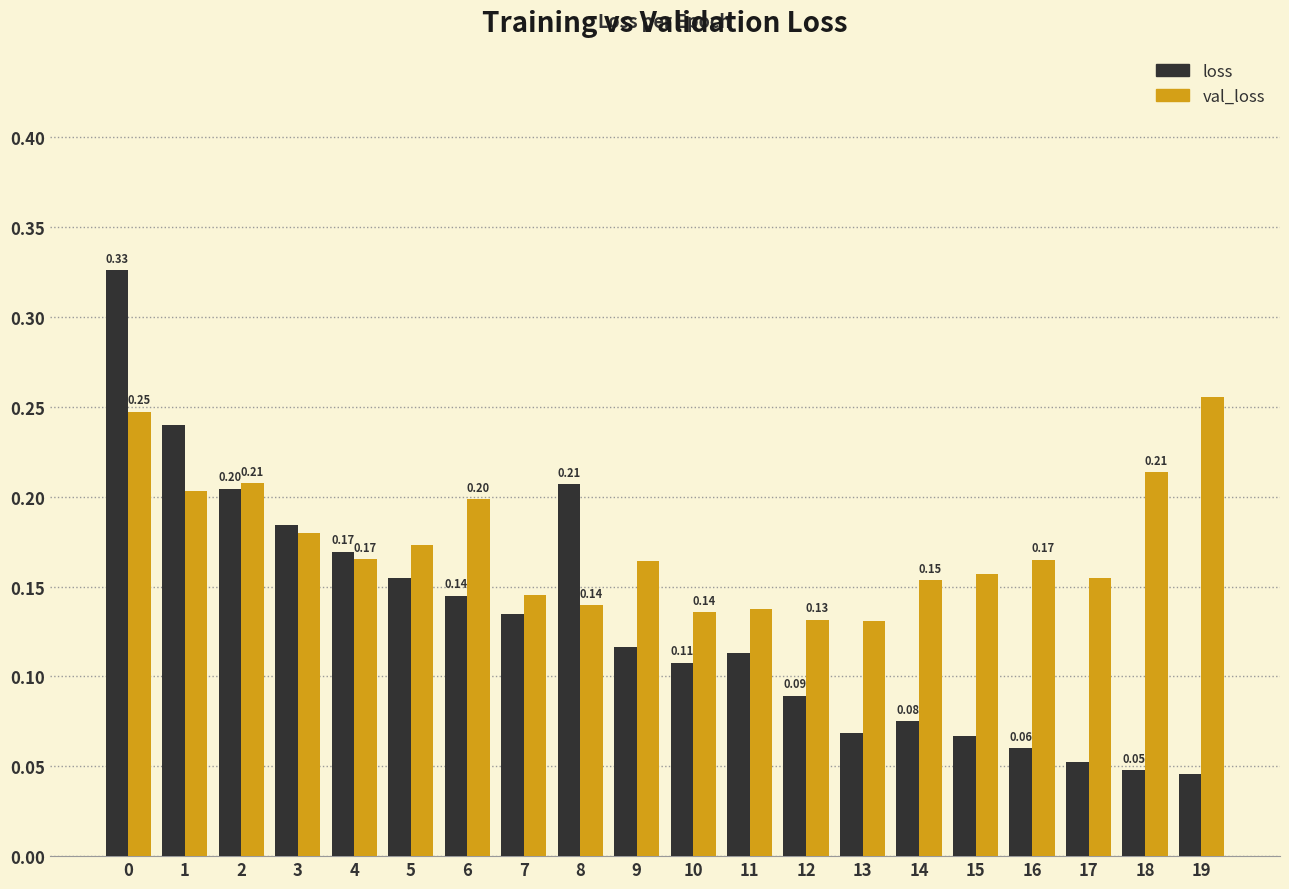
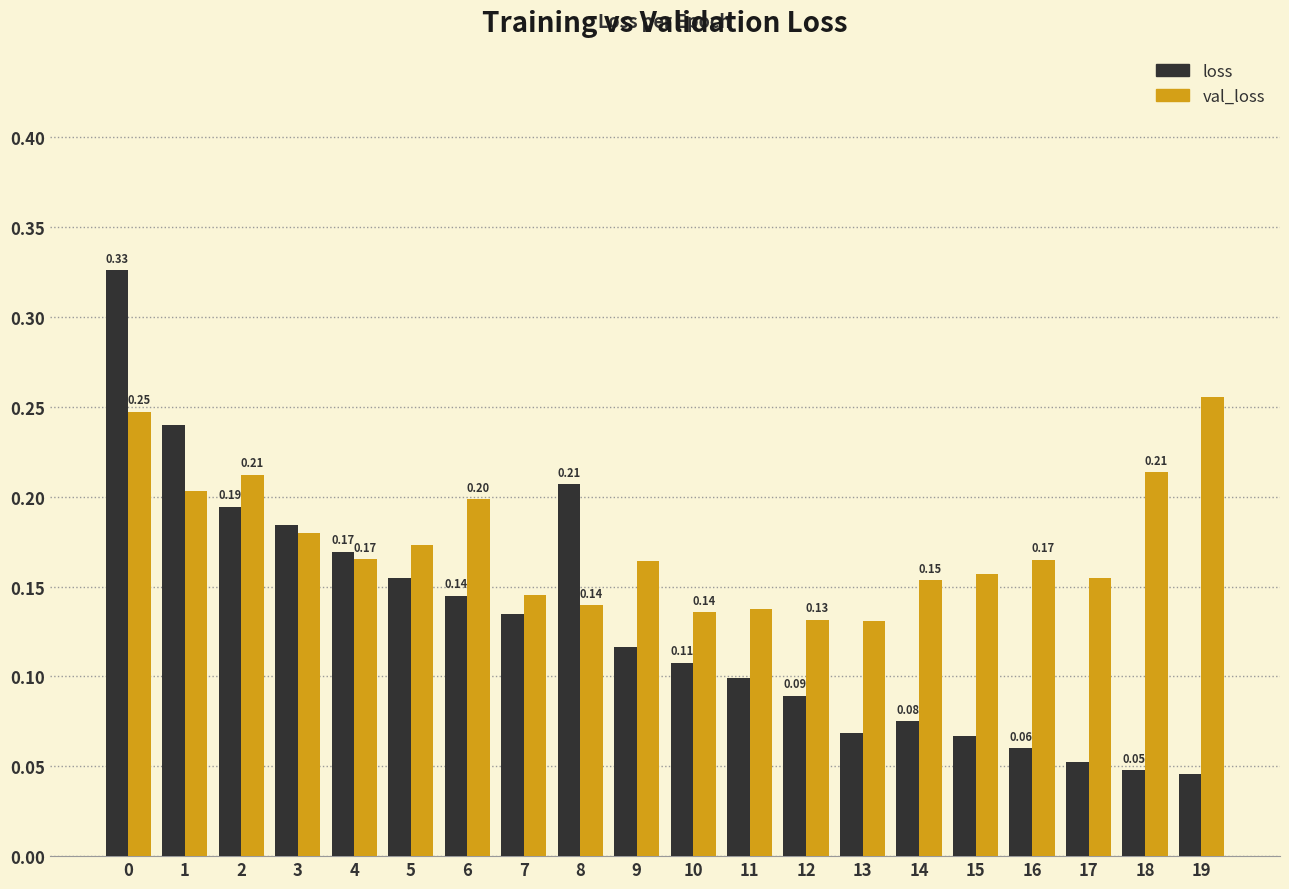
loss, 2: 0.20 -> 0.19
val_loss, 2: 0.208 -> 0.212
loss, 11: 0.113 -> 0.099
